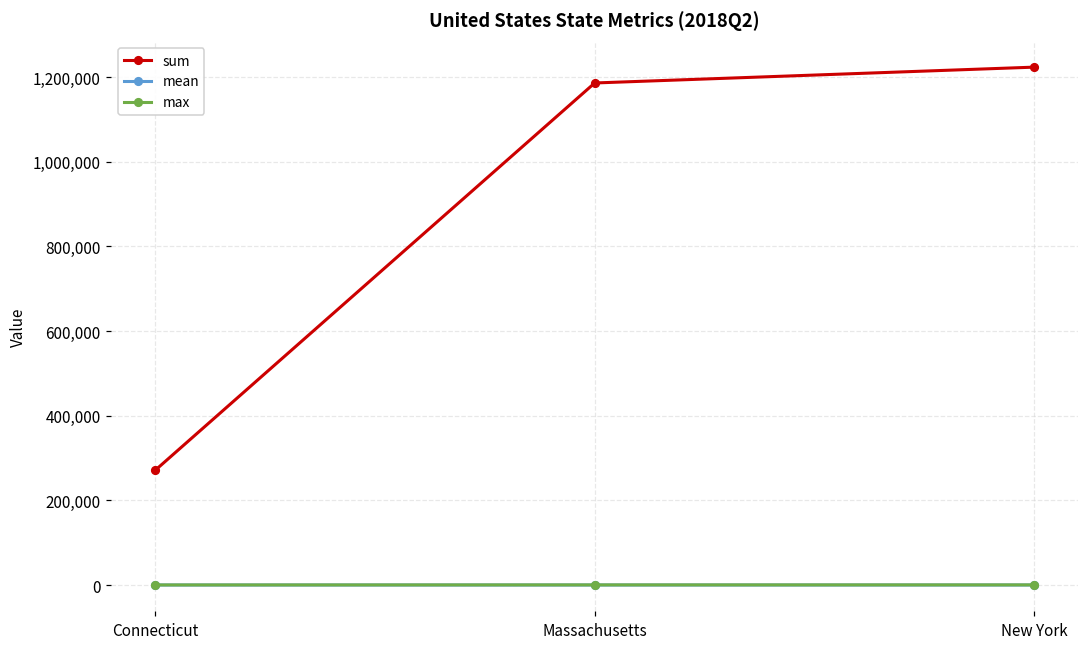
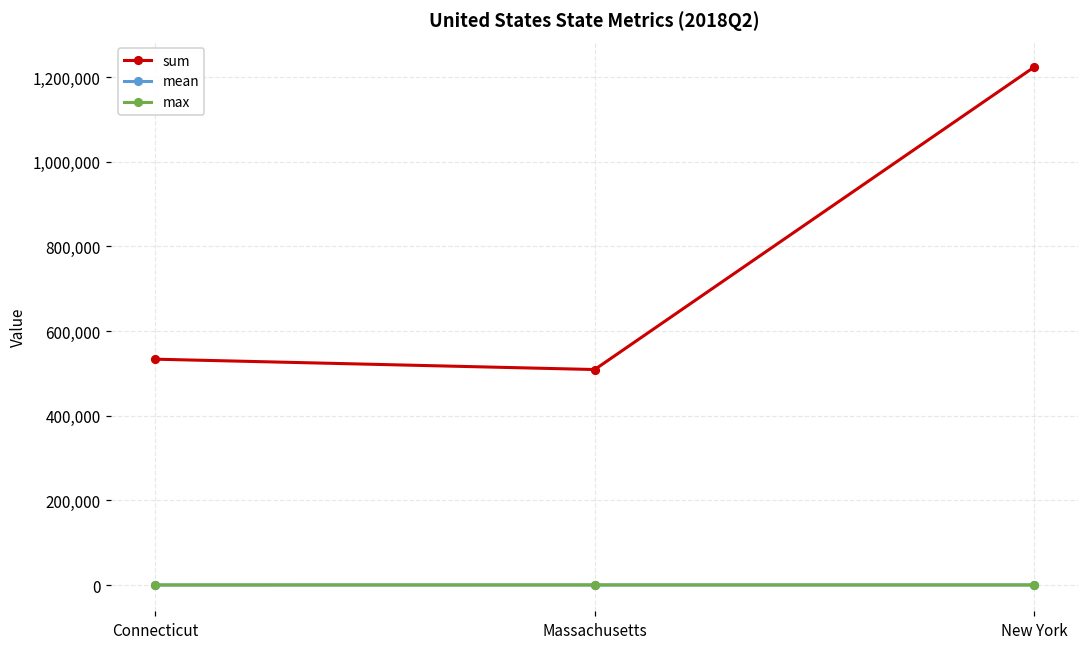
sum, Connecticut: 270,000 -> 530,000
sum, Massachusetts: 1,190,000 -> 510,000
